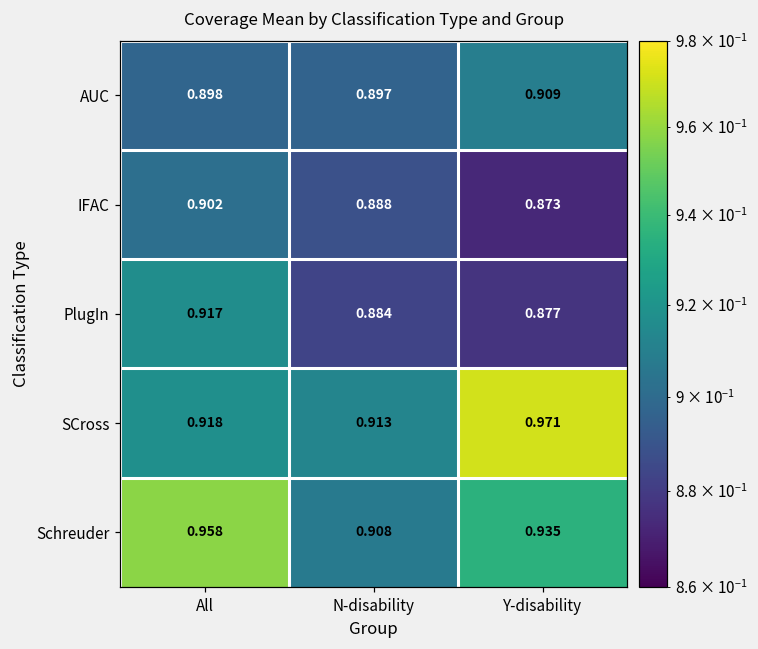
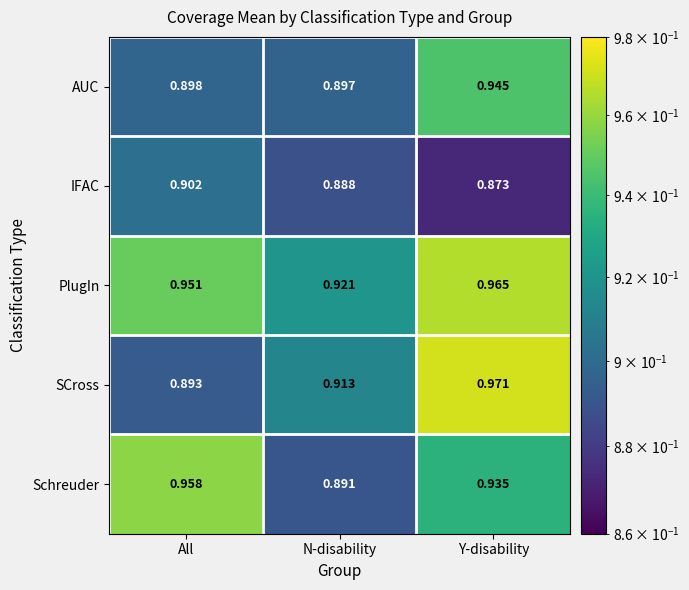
AUC, Y-disability: 0.909 -> 0.945
PlugIn, All: 0.917 -> 0.951
PlugIn, N-disability: 0.884 -> 0.921
PlugIn, Y-disability: 0.877 -> 0.965
SCross, All: 0.918 -> 0.893
Schreuder, N-disability: 0.908 -> 0.891
